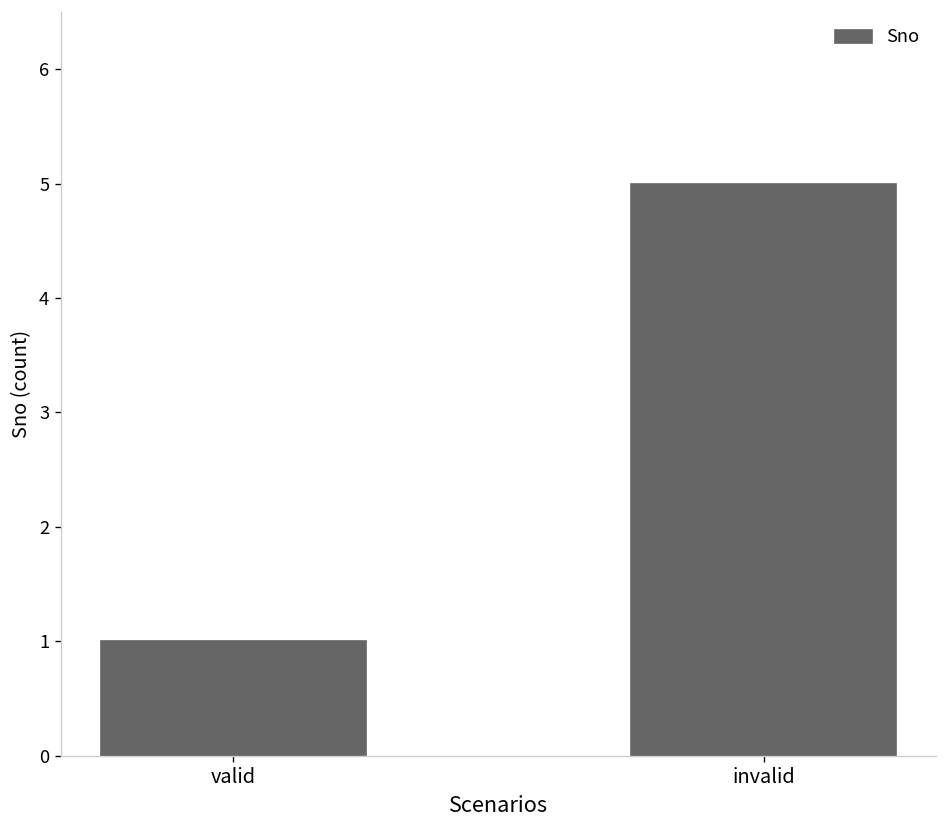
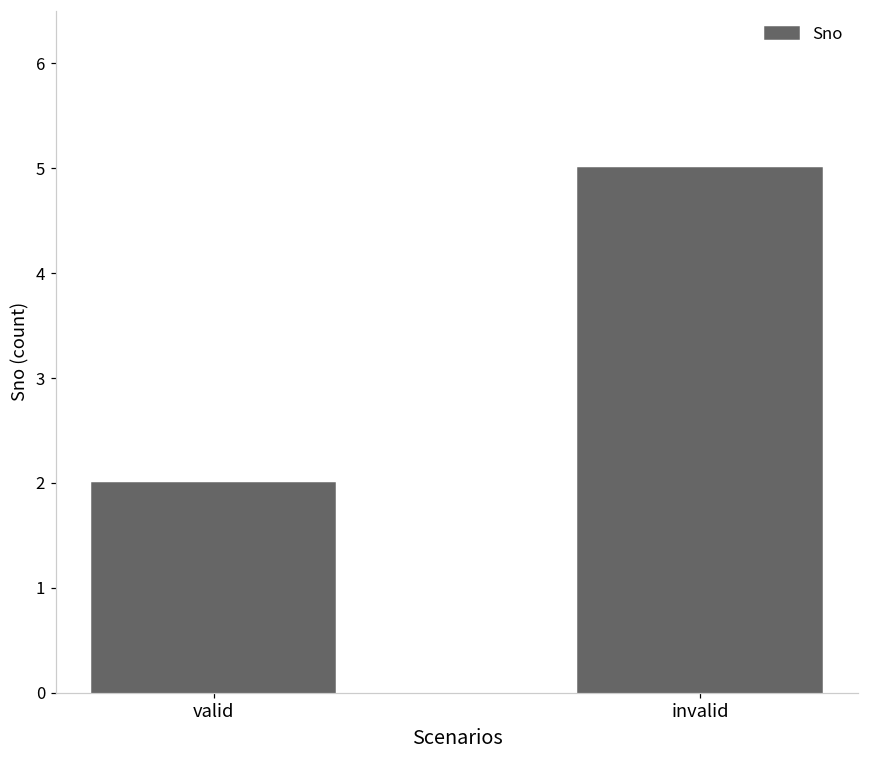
valid: 1 -> 2
